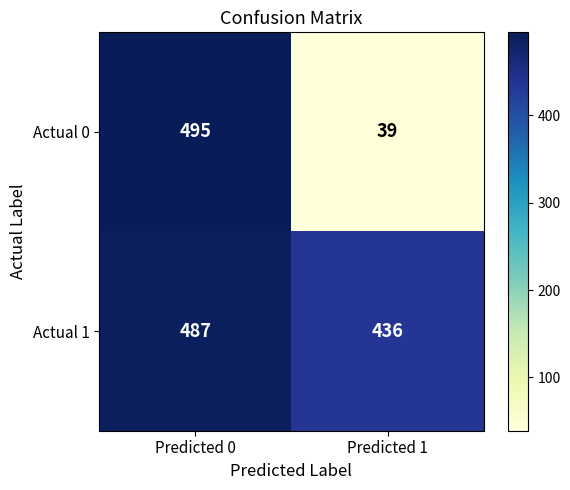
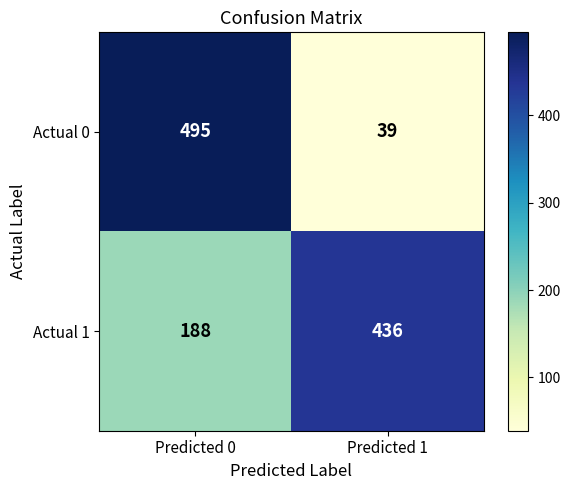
Actual 1, Predicted 0: 487 -> 188
